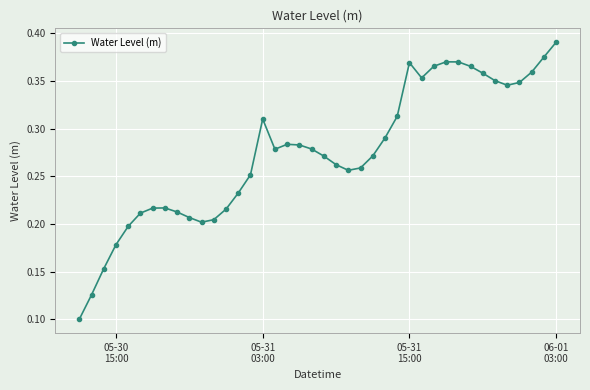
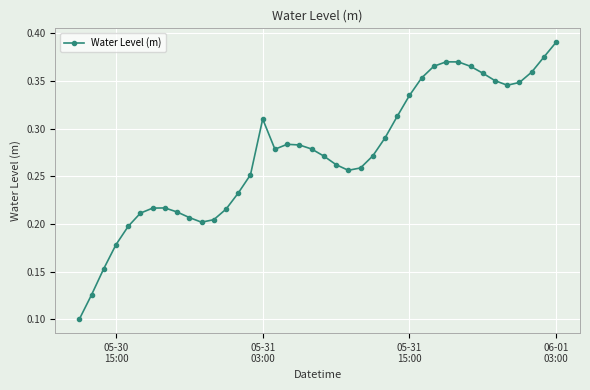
05-31 15:00: 0.37 -> 0.33
